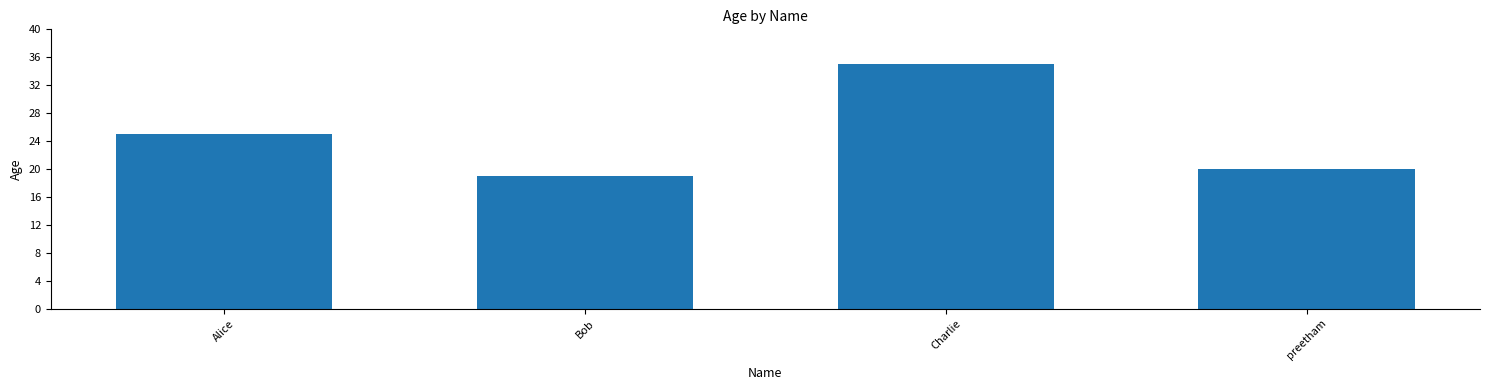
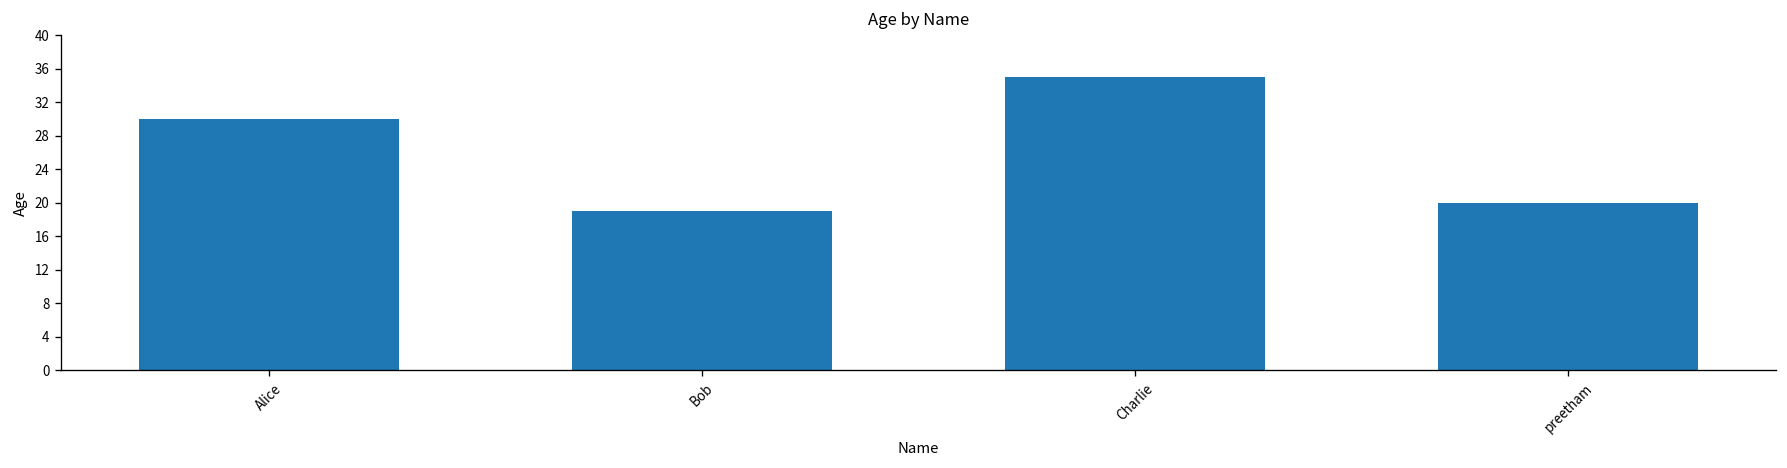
Alice: 25 -> 30
